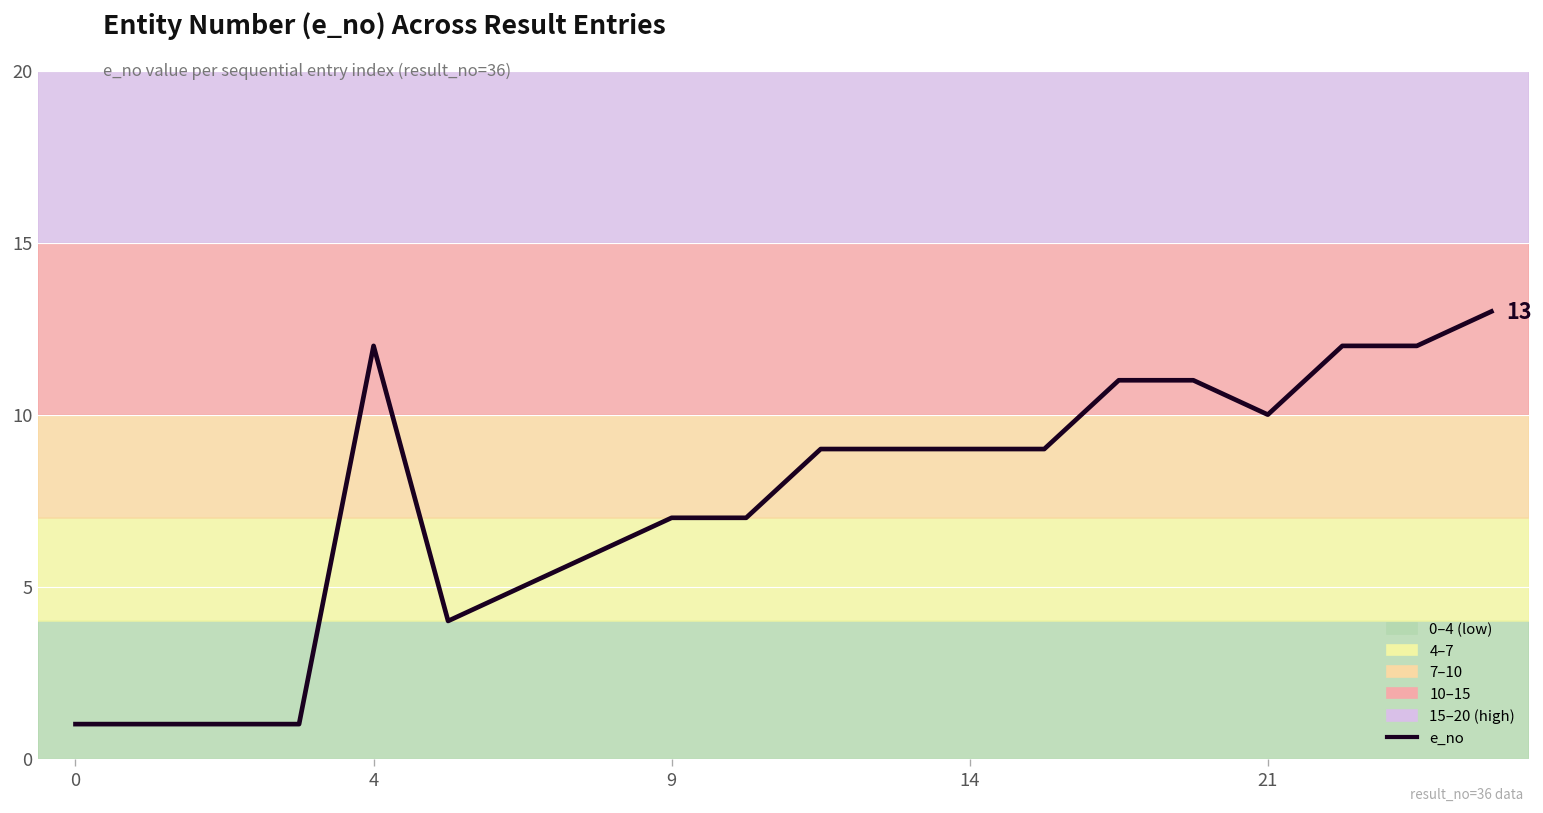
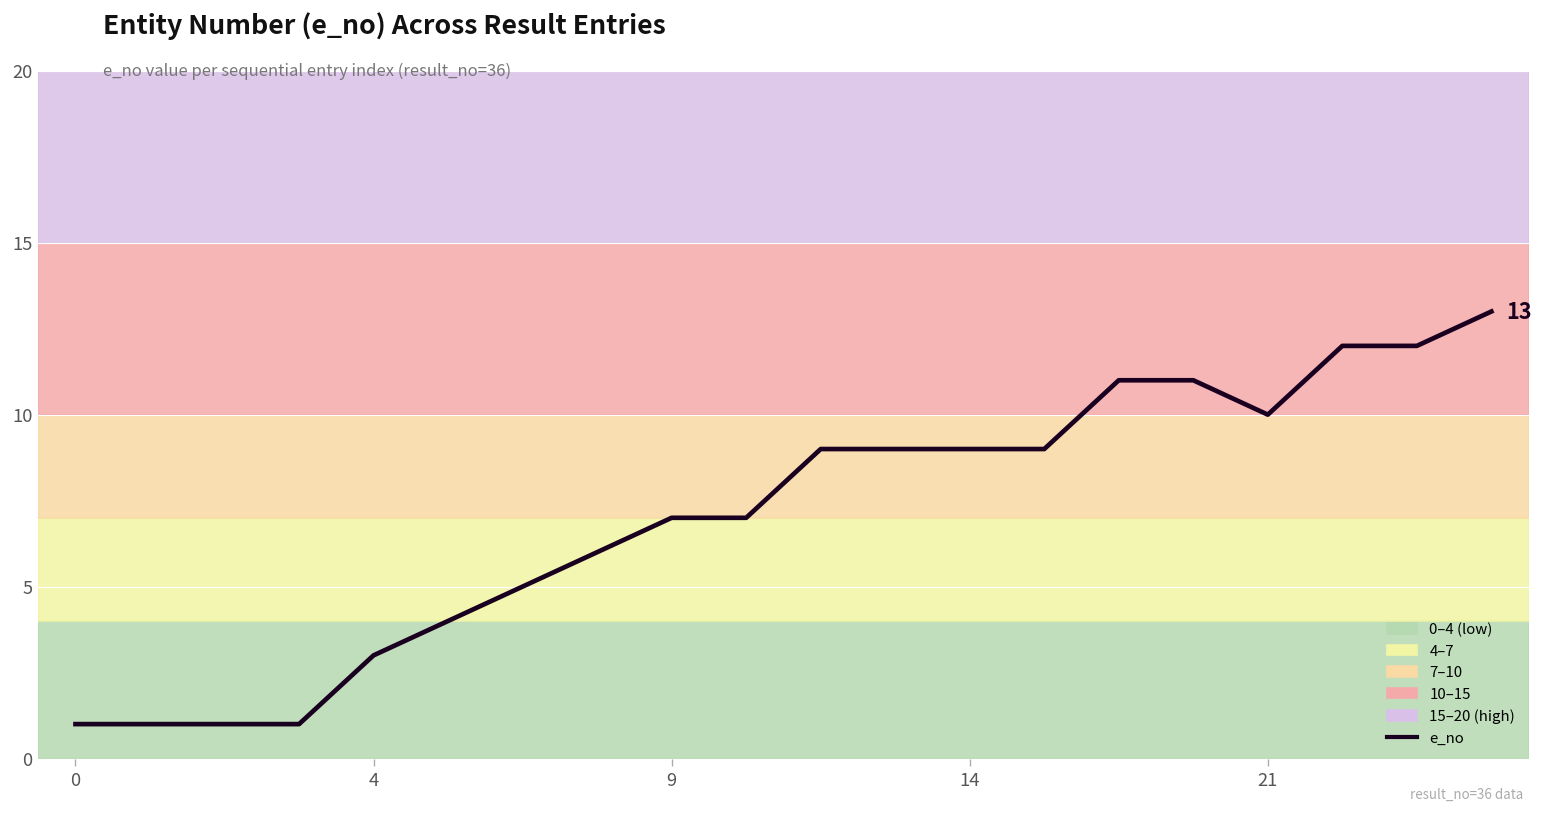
4: 12 -> 3
